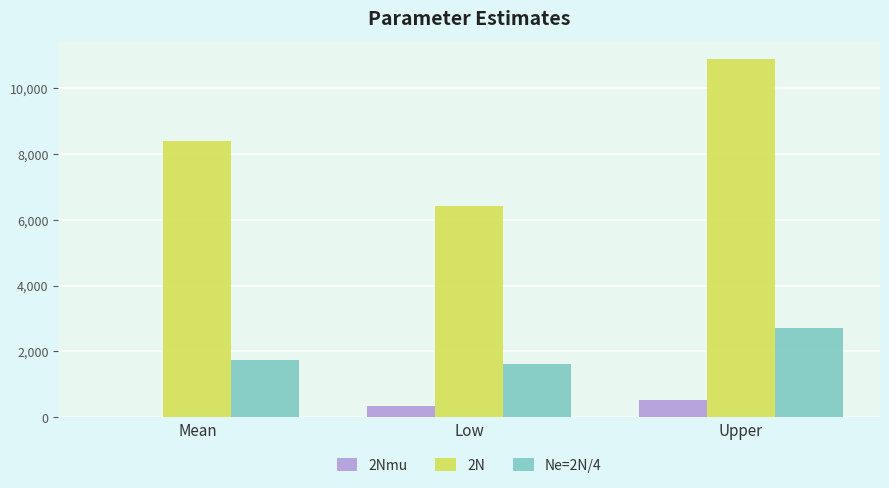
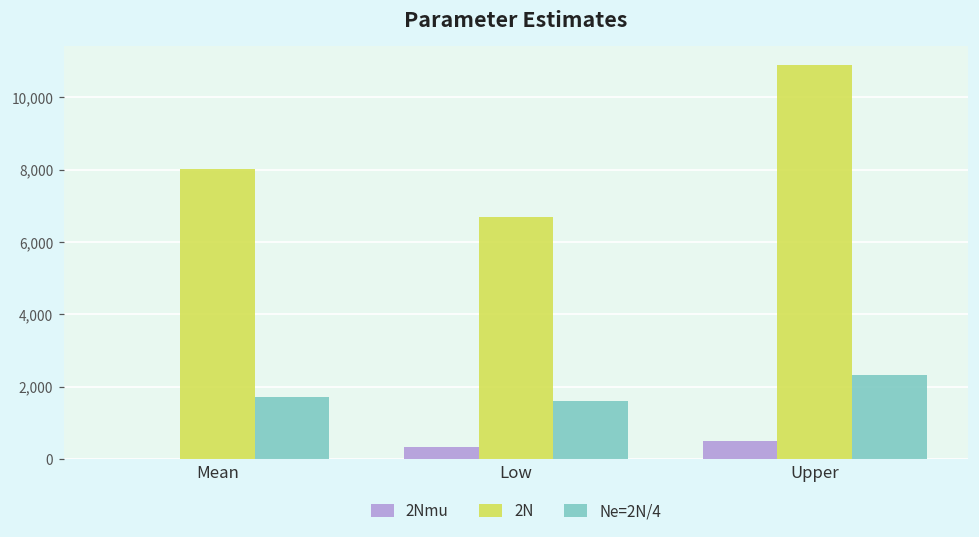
2N, Mean: 8,400 -> 8,000
2N, Low: 6,400 -> 6,700
Ne=2N/4, Upper: 2,700 -> 2,300
